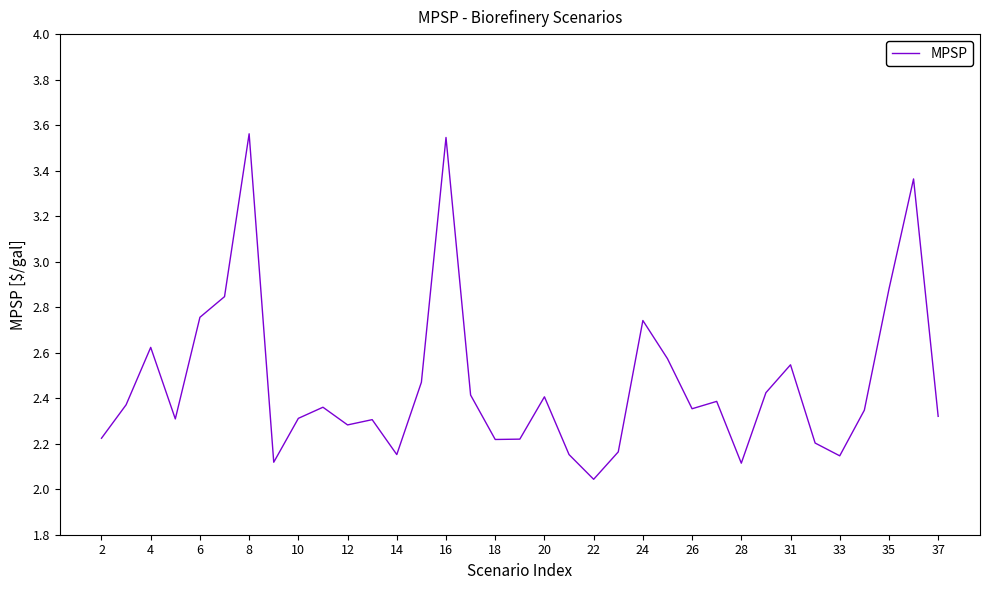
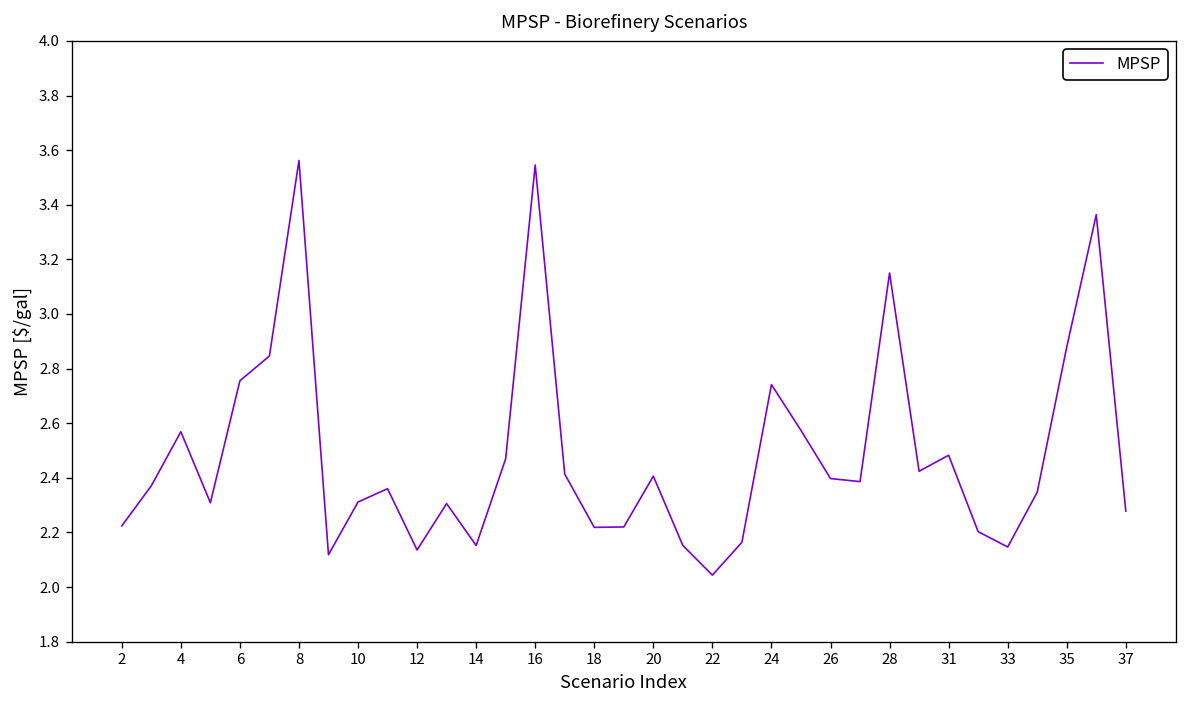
4: 2.62 -> 2.57
12: 2.28 -> 2.14
26: 2.35 -> 2.40
28: 2.11 -> 3.15
31: 2.55 -> 2.48
37: 2.32 -> 2.28
